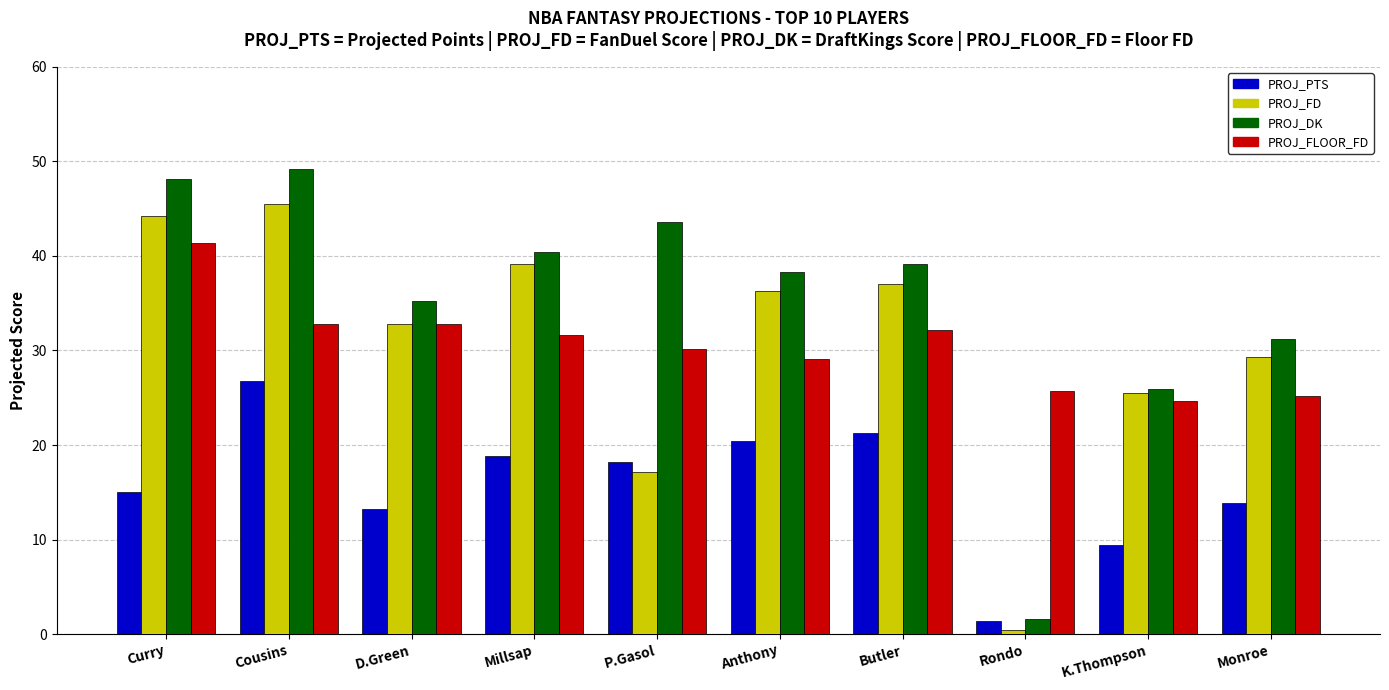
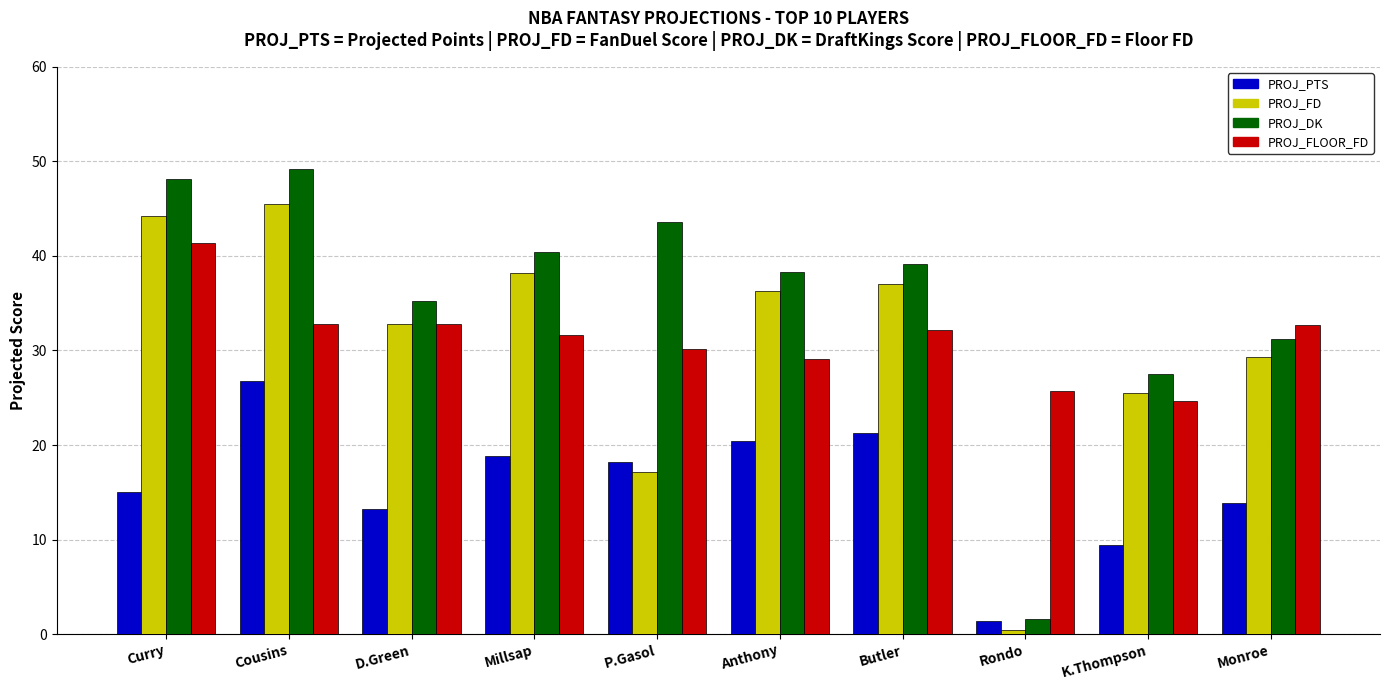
PROJ_FD, Millsap: 39 -> 38
PROJ_DK, K.Thompson: 26 -> 28
PROJ_FLOOR_FD, Monroe: 25 -> 33
